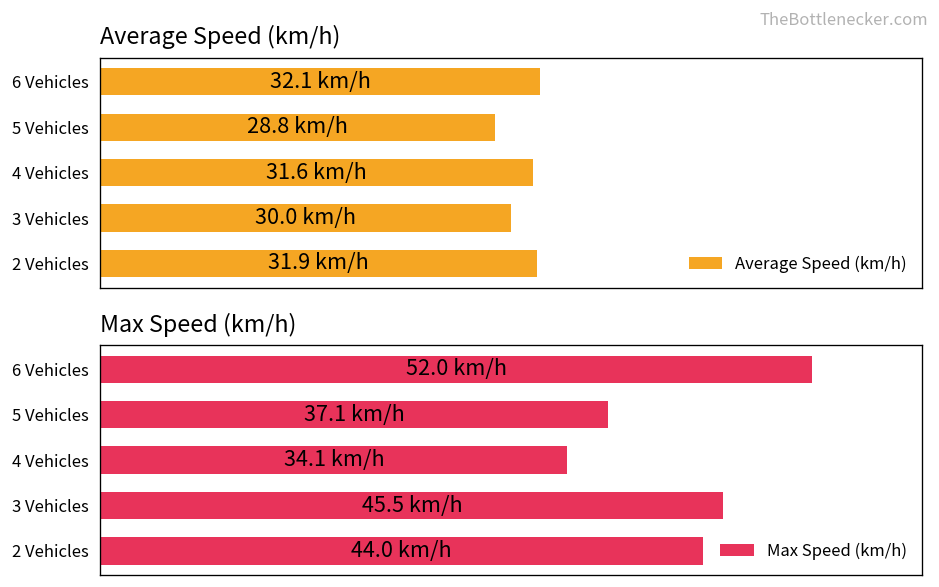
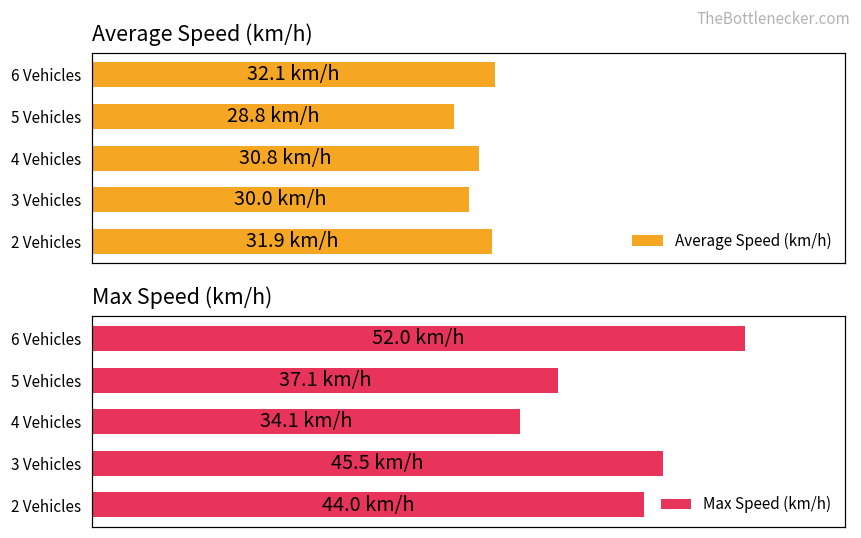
Average Speed (km/h), 4 Vehicles: 31.6 -> 30.8
